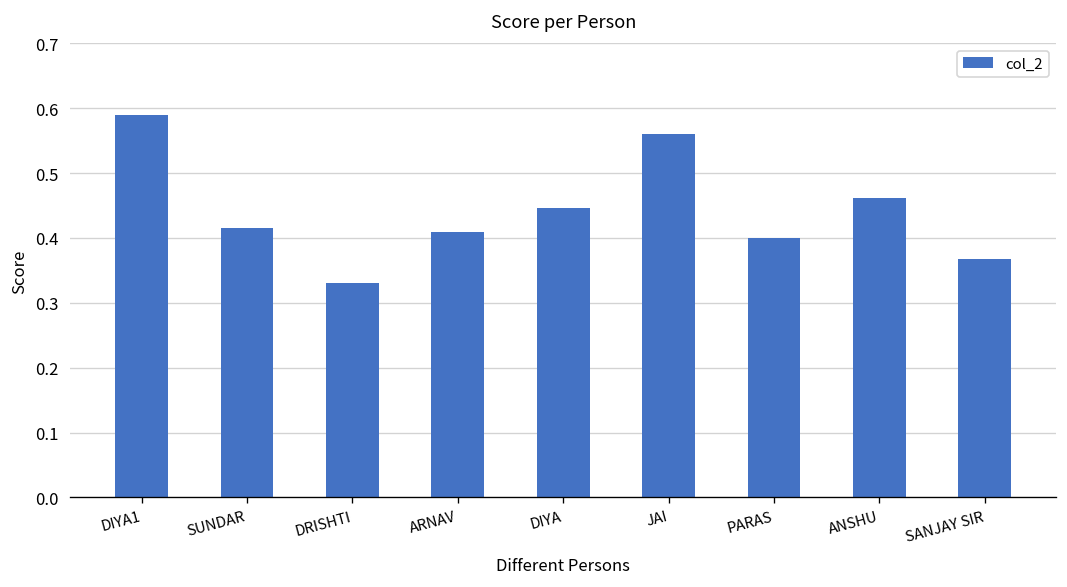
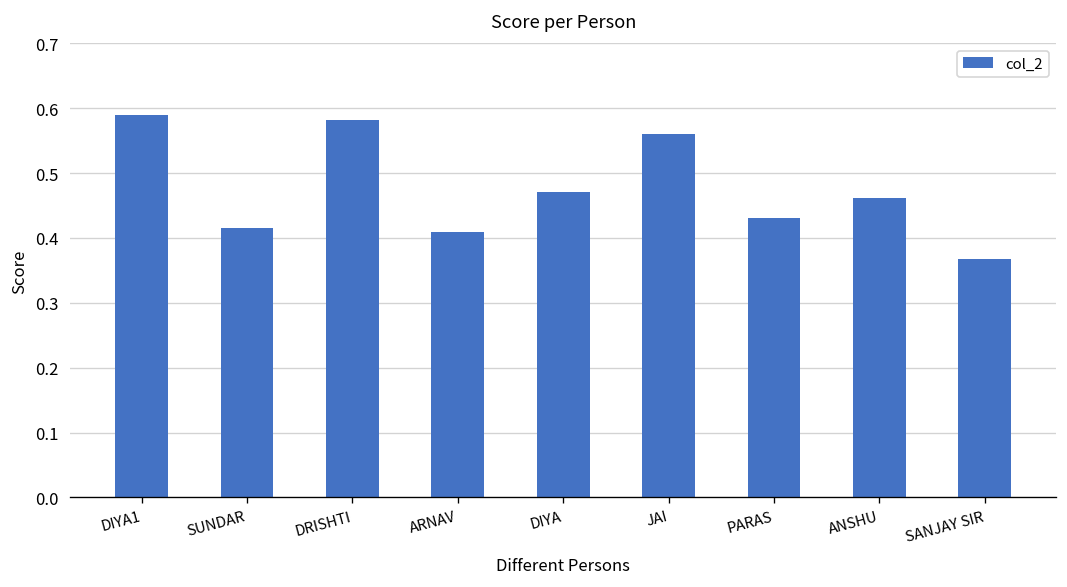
DRISHTI: 0.33 -> 0.58
DIYA: 0.45 -> 0.47
PARAS: 0.40 -> 0.43
